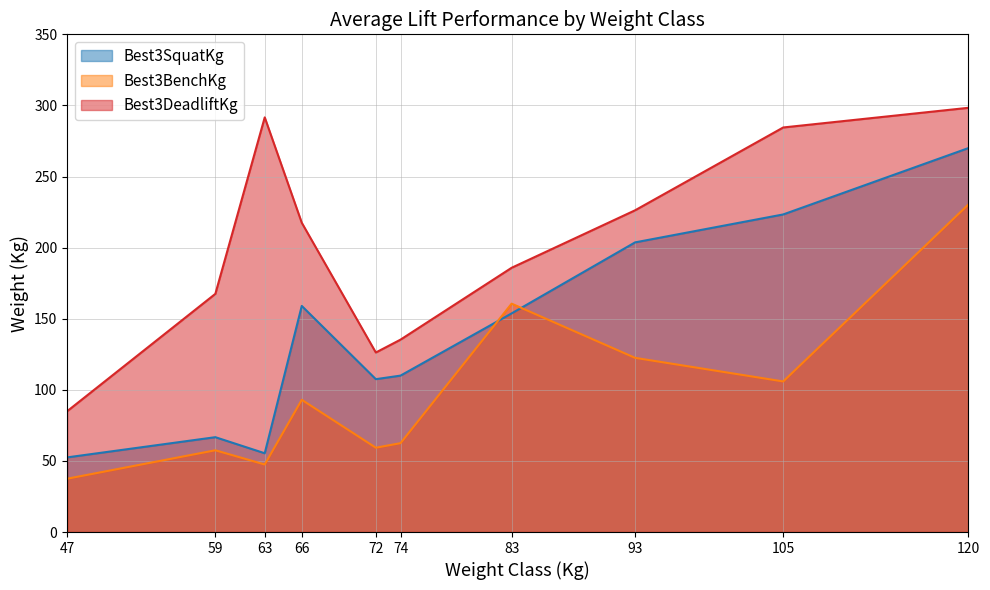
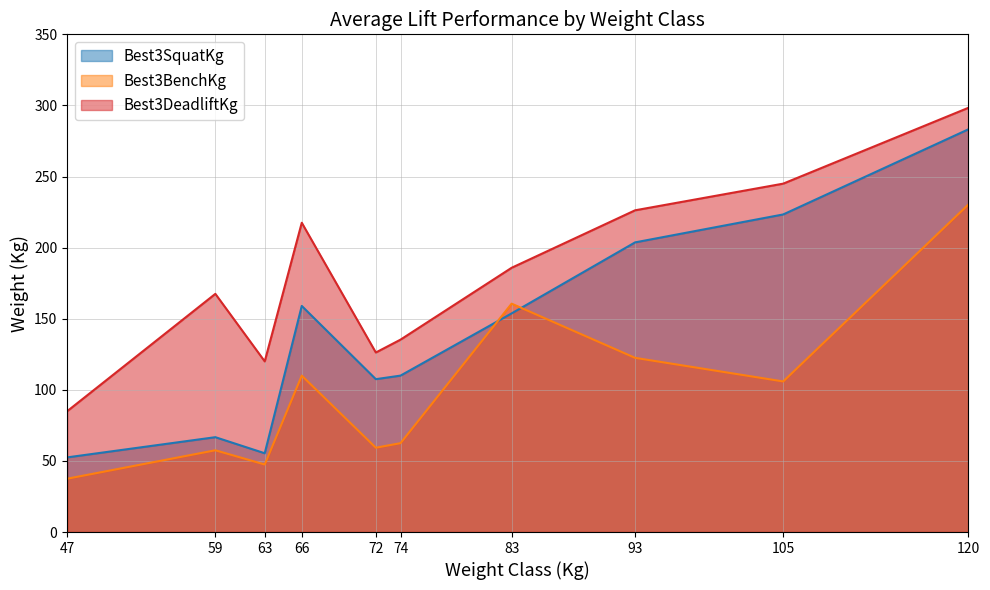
Best3DeadliftKg, 63: 292 -> 120
Best3BenchKg, 66: 93 -> 110
Best3DeadliftKg, 105: 285 -> 245
Best3SquatKg, 120: 270 -> 283
